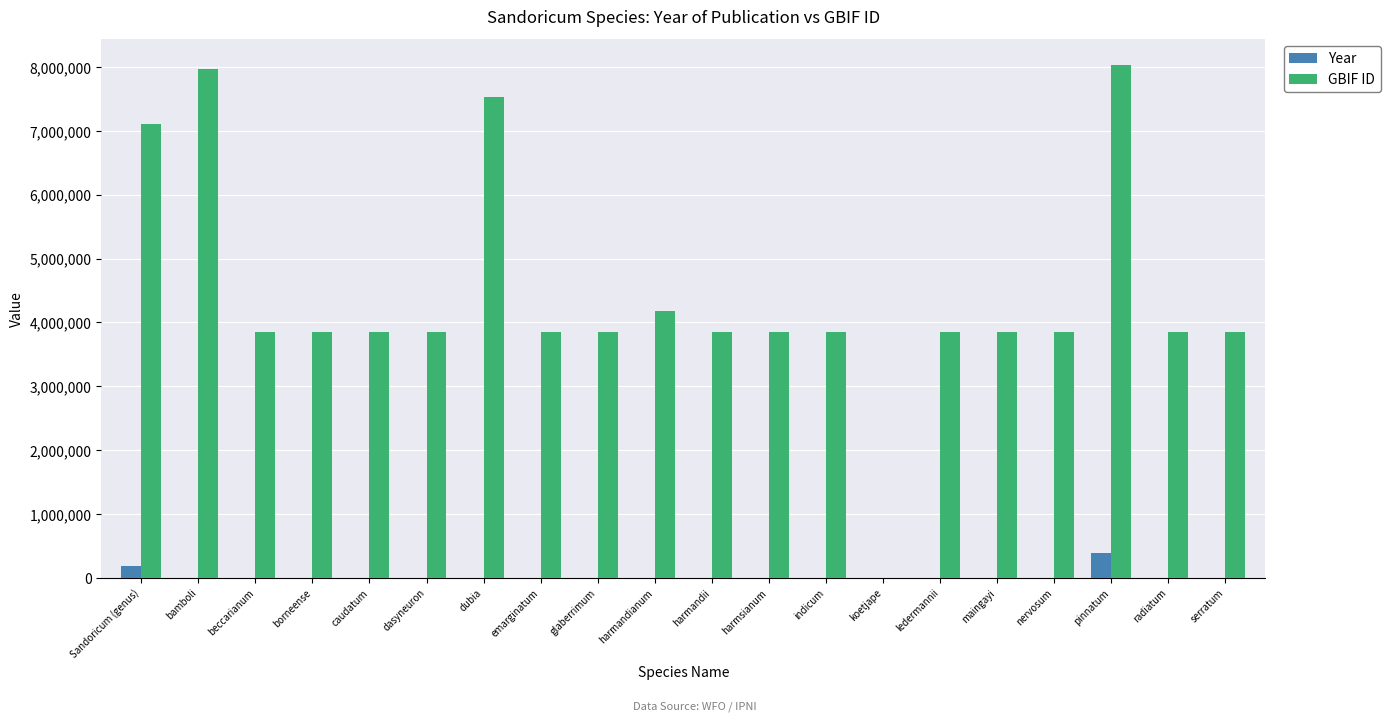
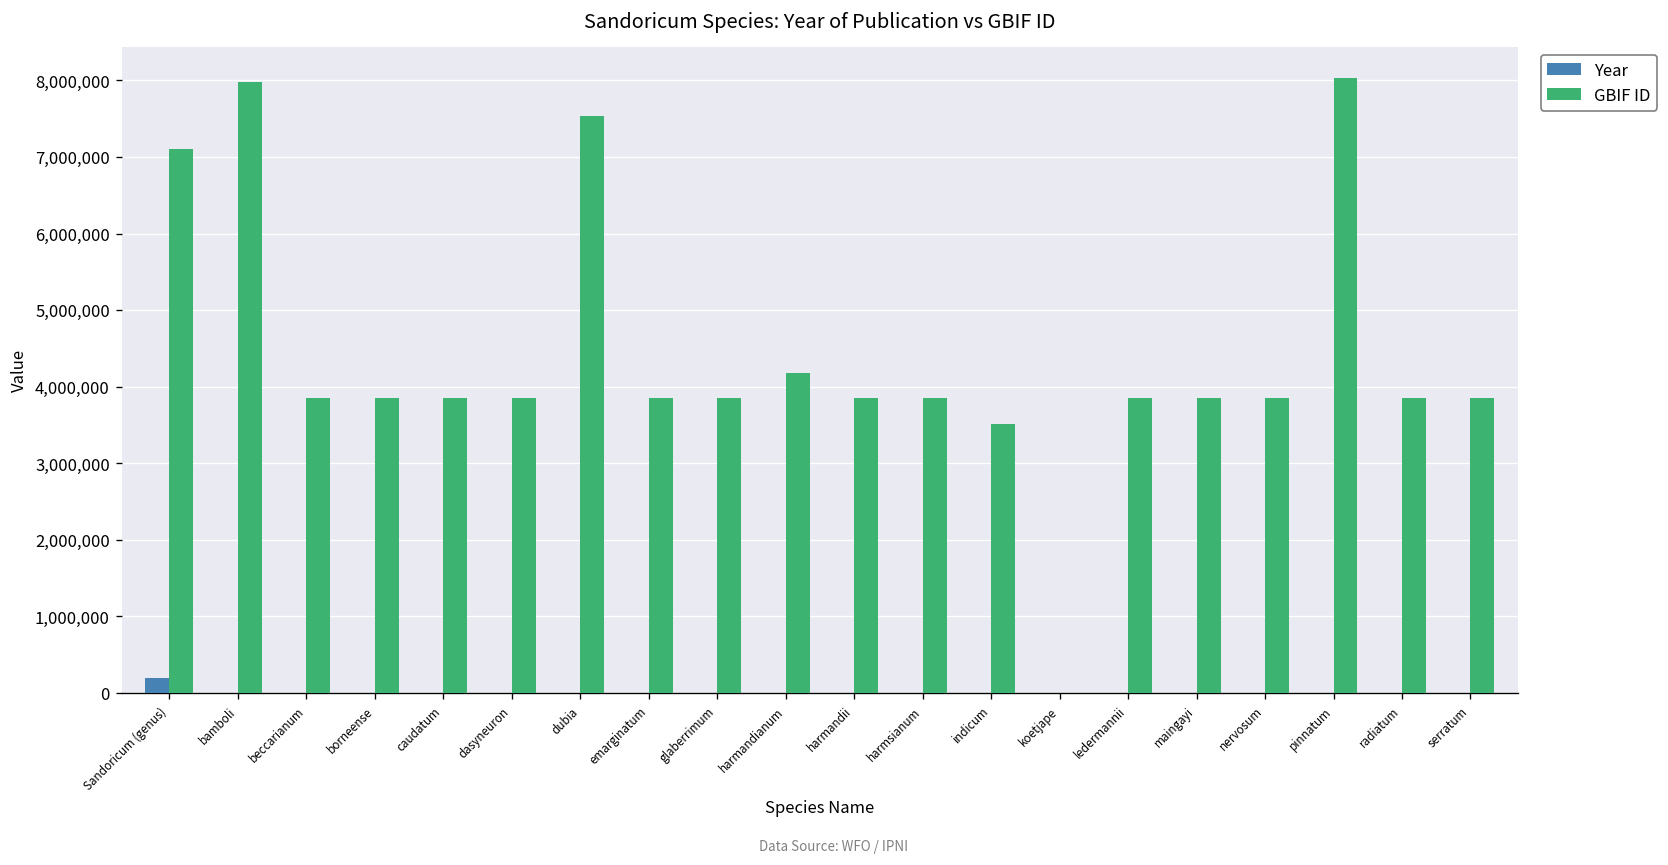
GBIF ID, indicum: 3,900,000 -> 3,500,000
Year, pinnatum: 400,000 -> 0
